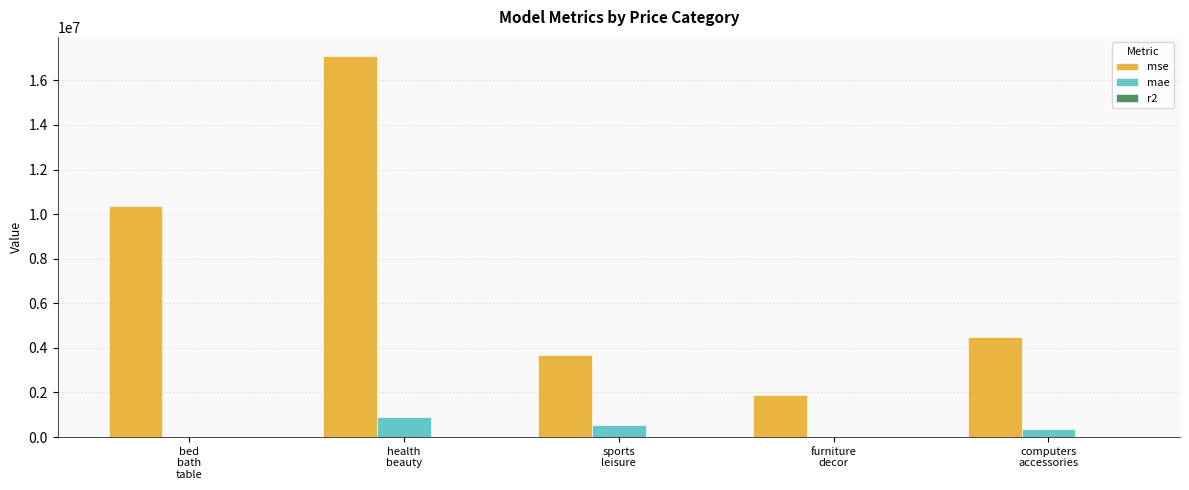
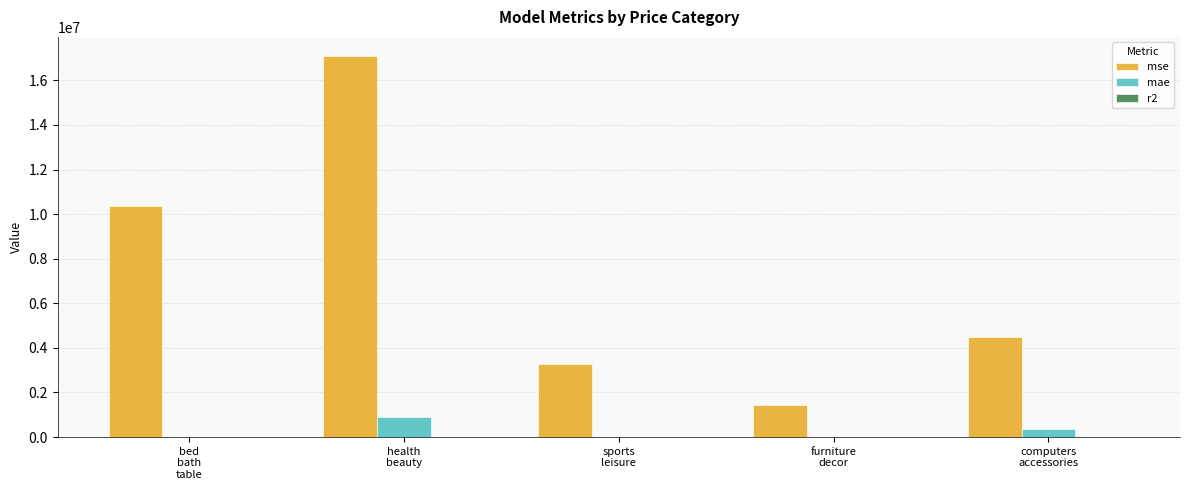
mse, sports leisure: 3700000 -> 3300000
mae, sports leisure: 600000 -> 0
mse, furniture decor: 1900000 -> 1400000
